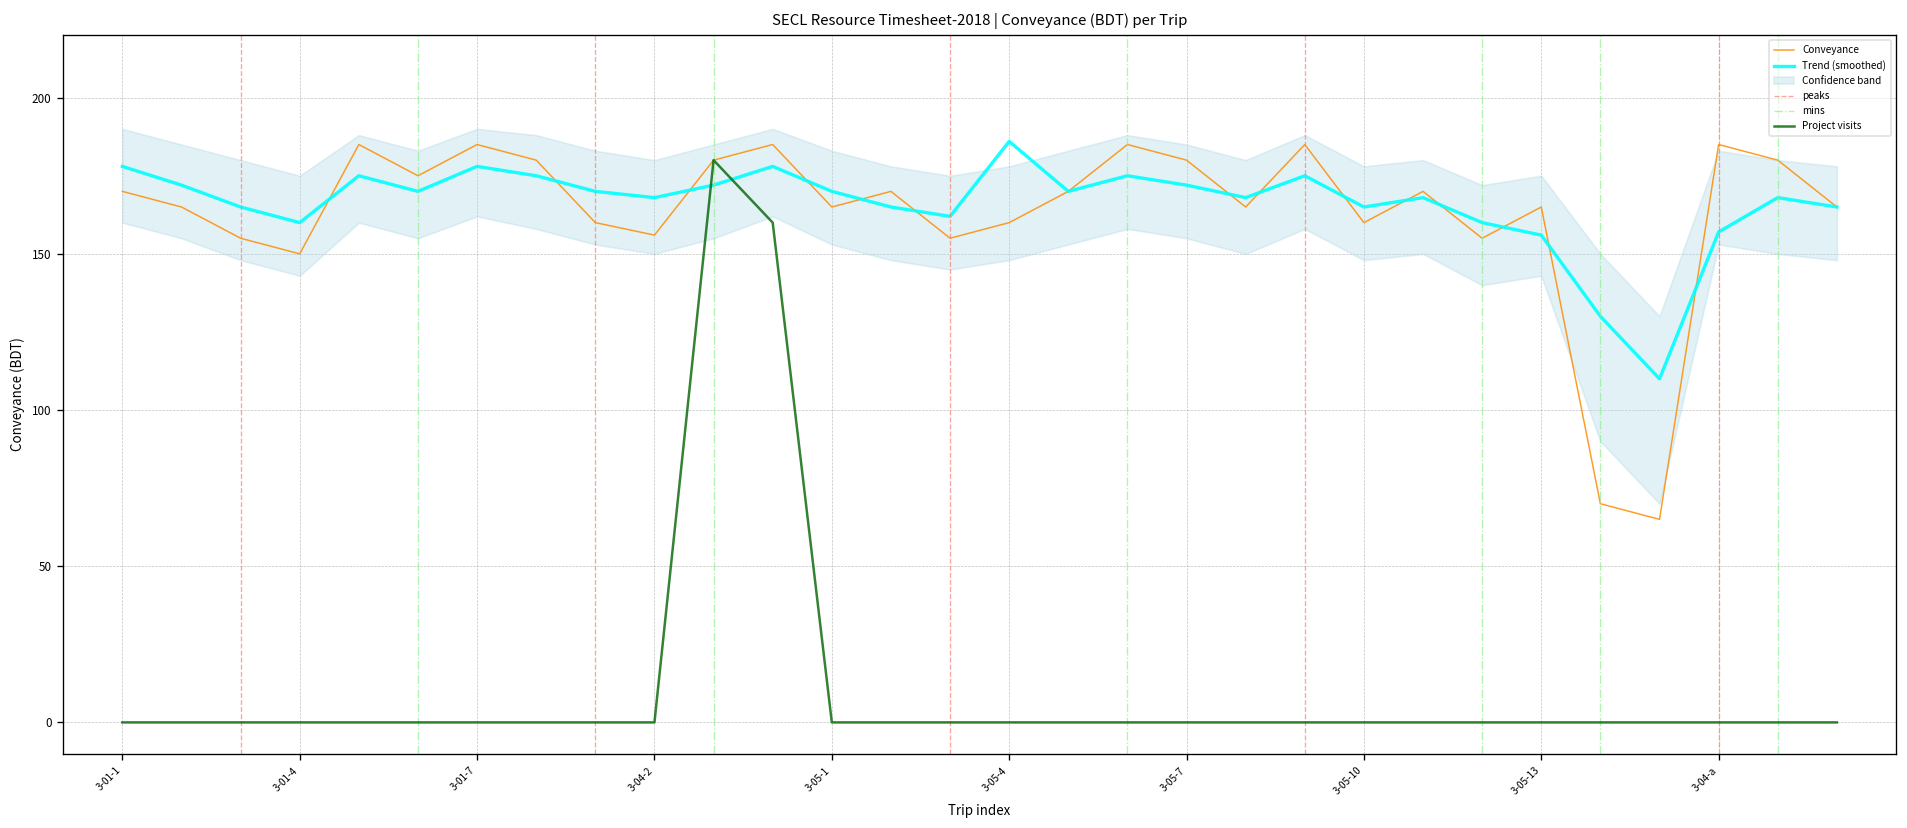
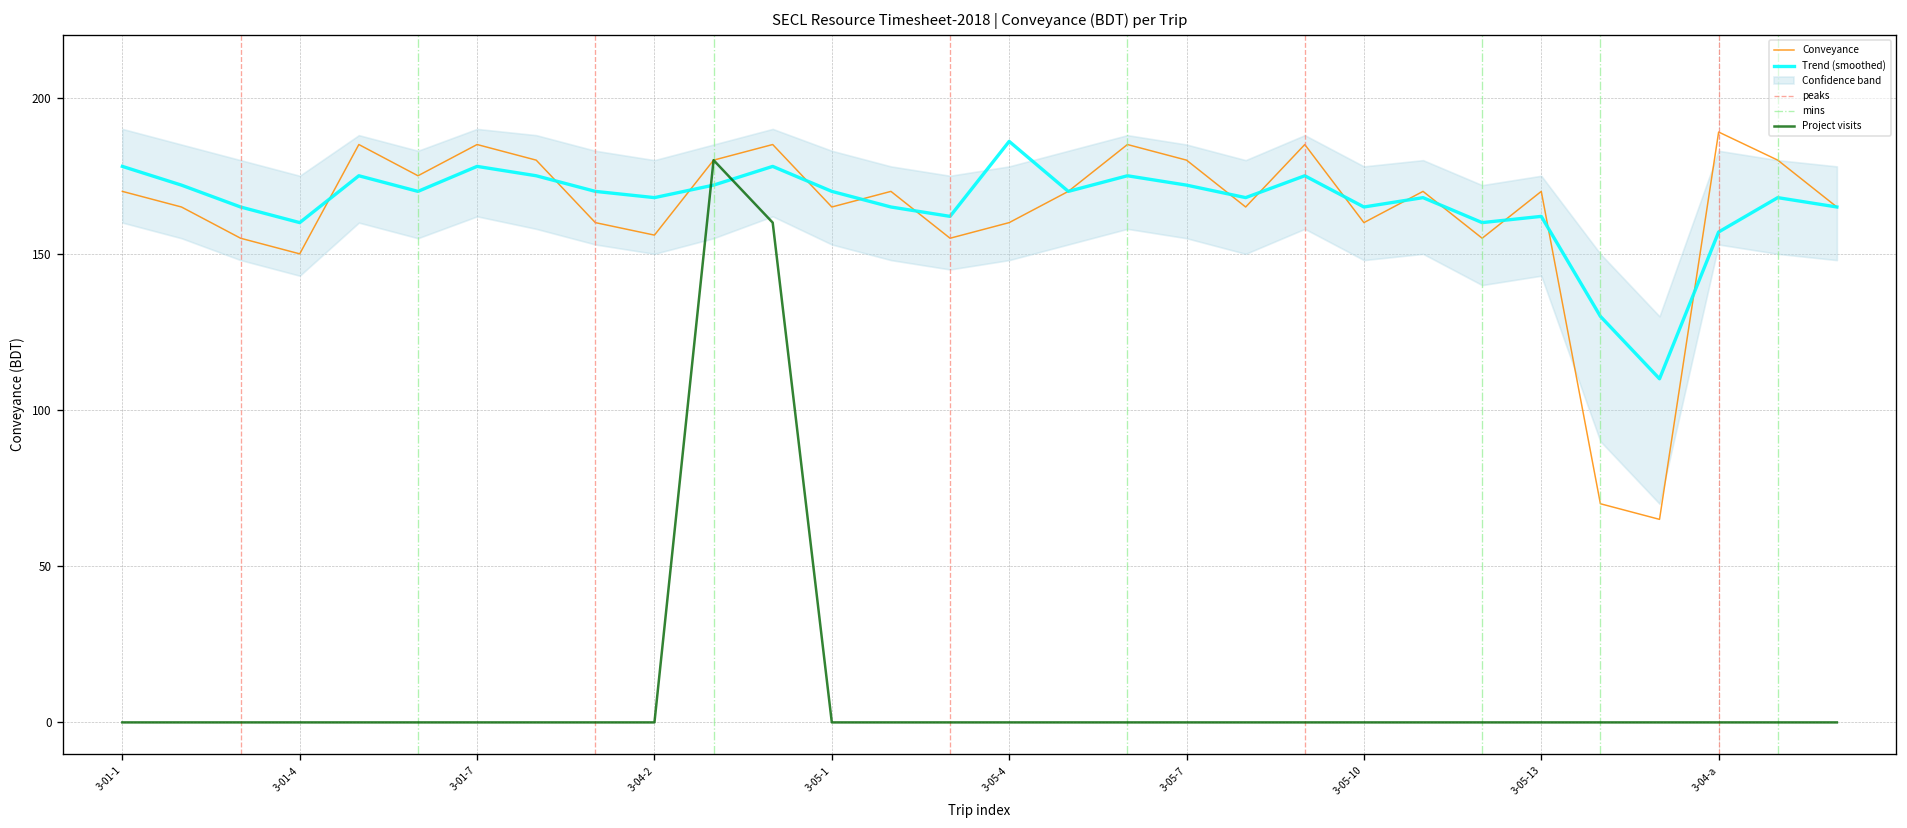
Conveyance, 3-05-13: 165 -> 170
Trend (smoothed), 3-05-13: 156 -> 162
Conveyance, 3-04-a: 185 -> 189
